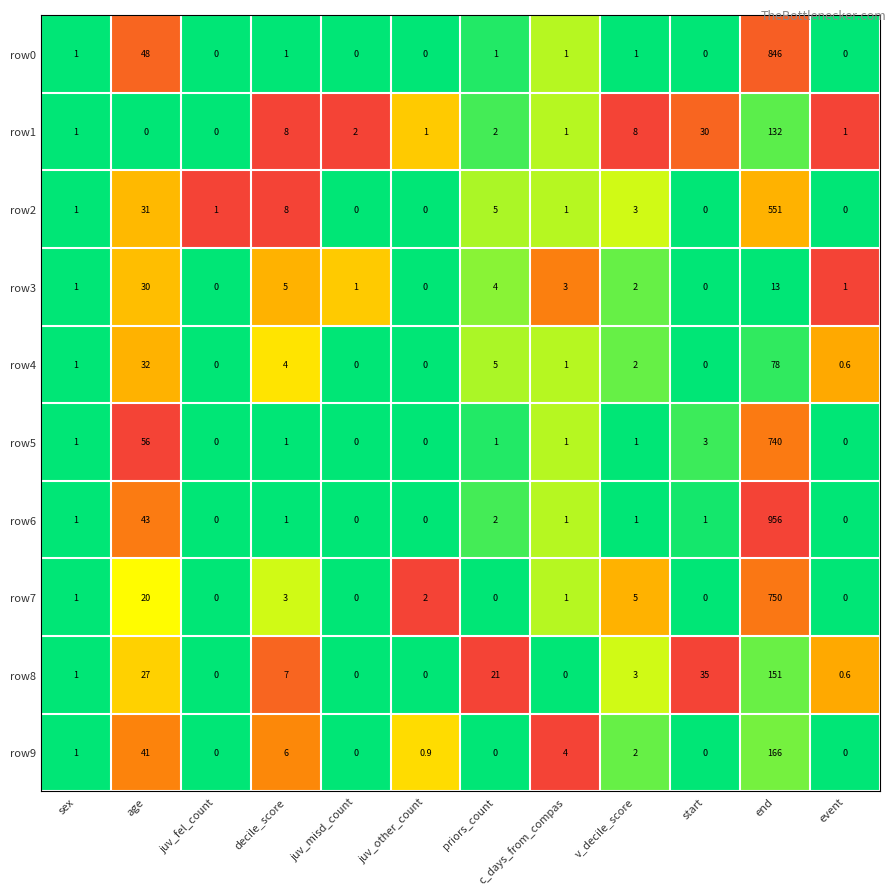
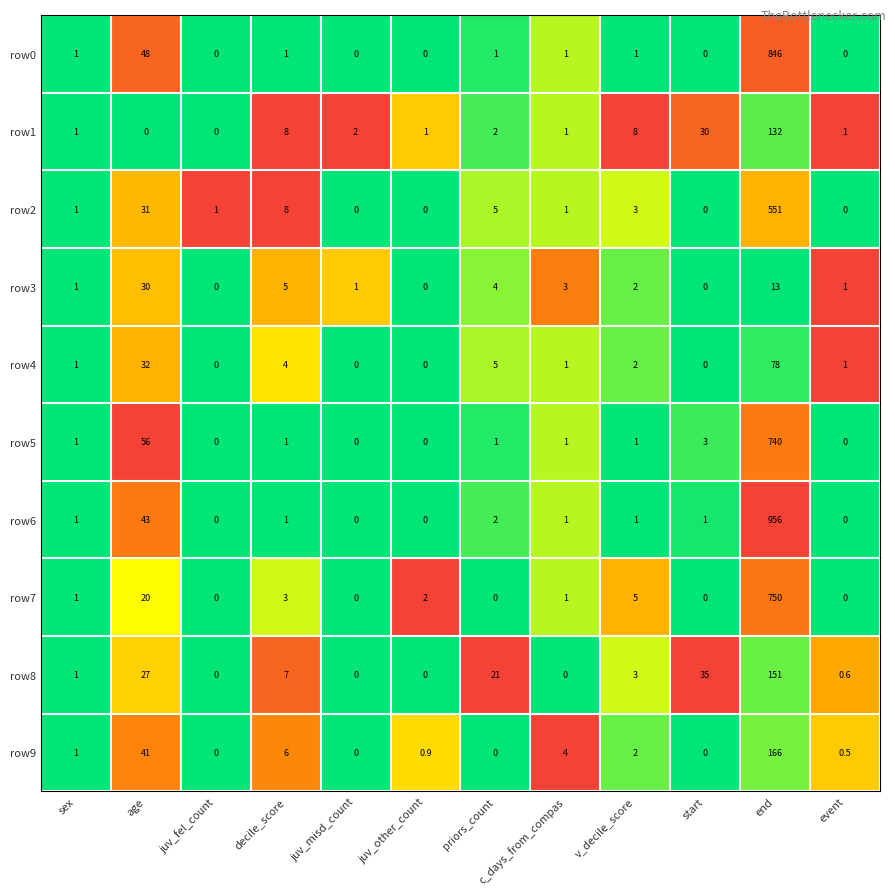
row4, event: 0.6 -> 1
row9, event: 0 -> 0.5
